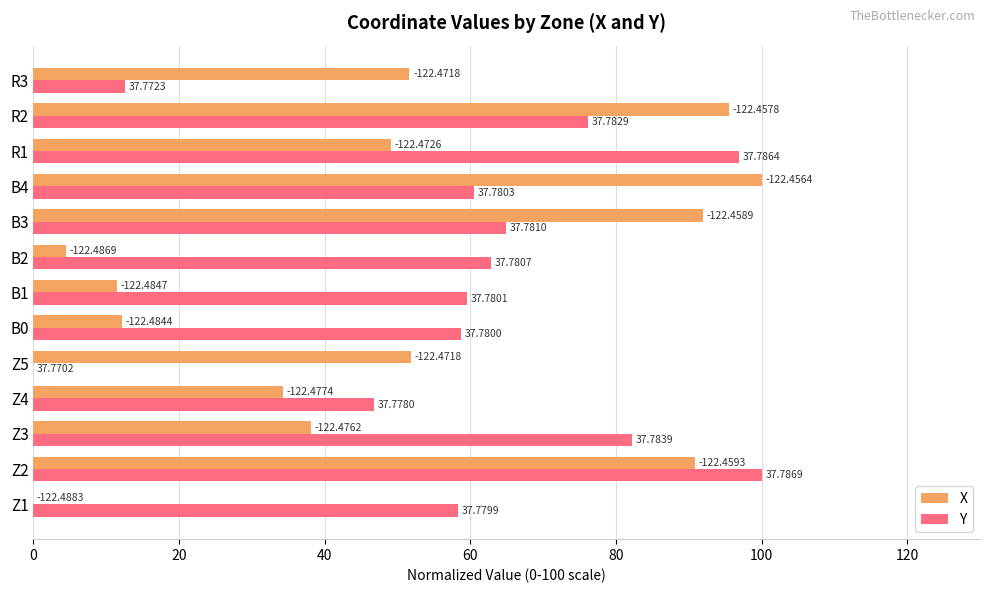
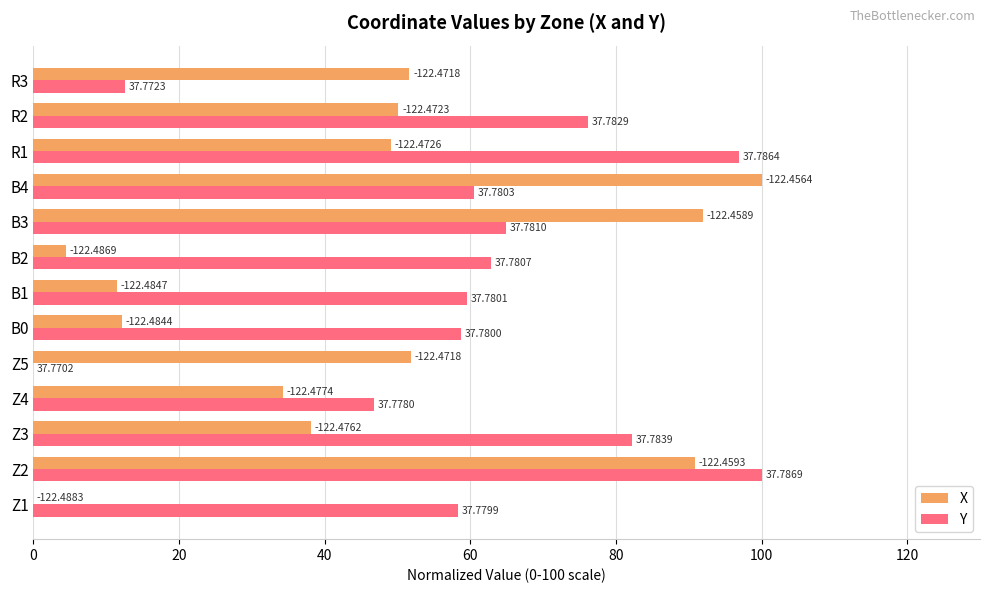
X, R2: -122.4578 -> -122.4723
